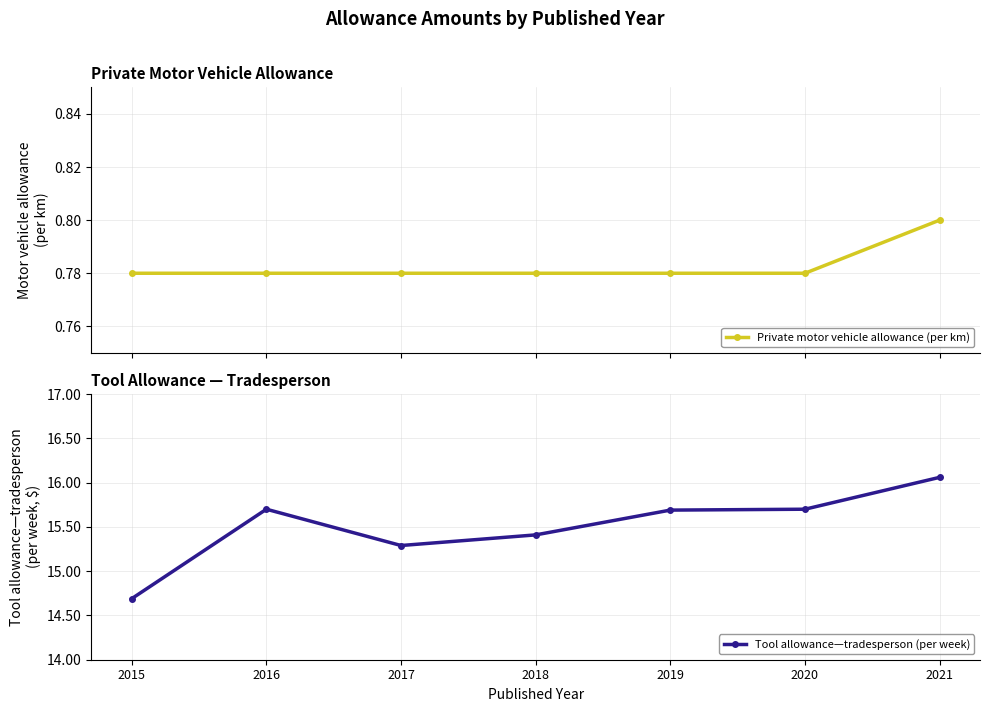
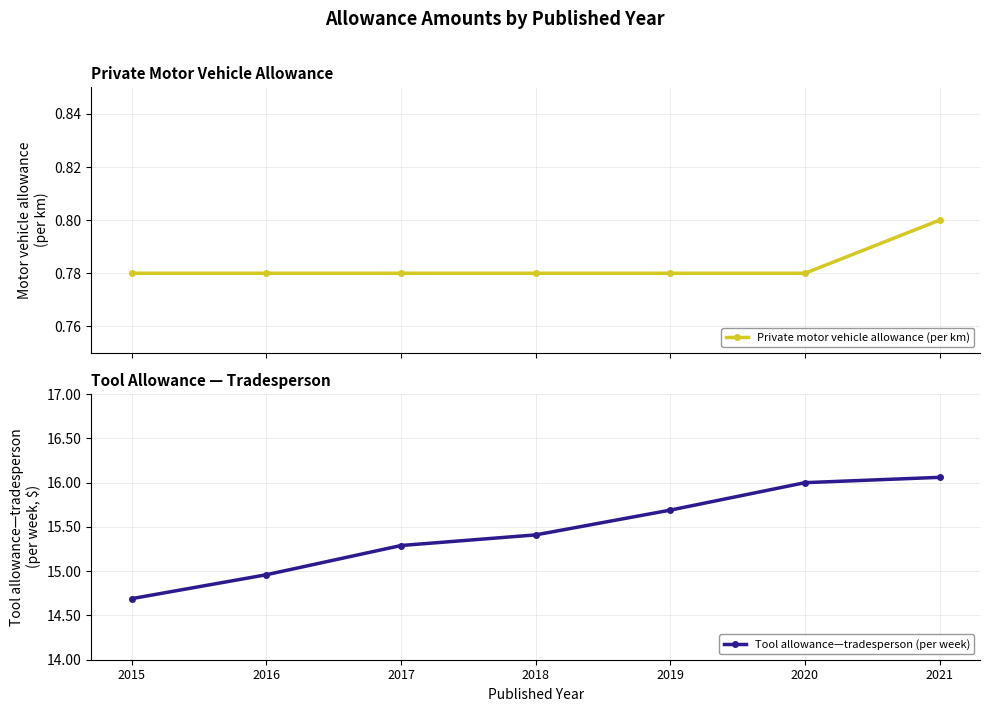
Tool Allowance — Tradesperson, 2016: 15.7 -> 15.0
Tool Allowance — Tradesperson, 2020: 15.7 -> 16.0
